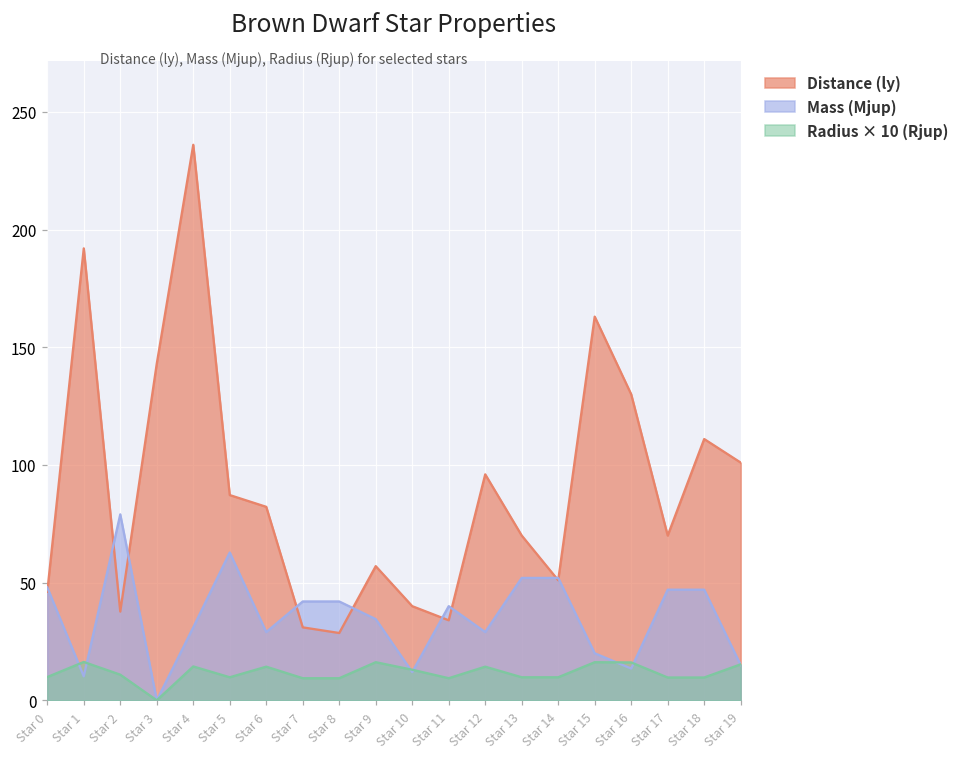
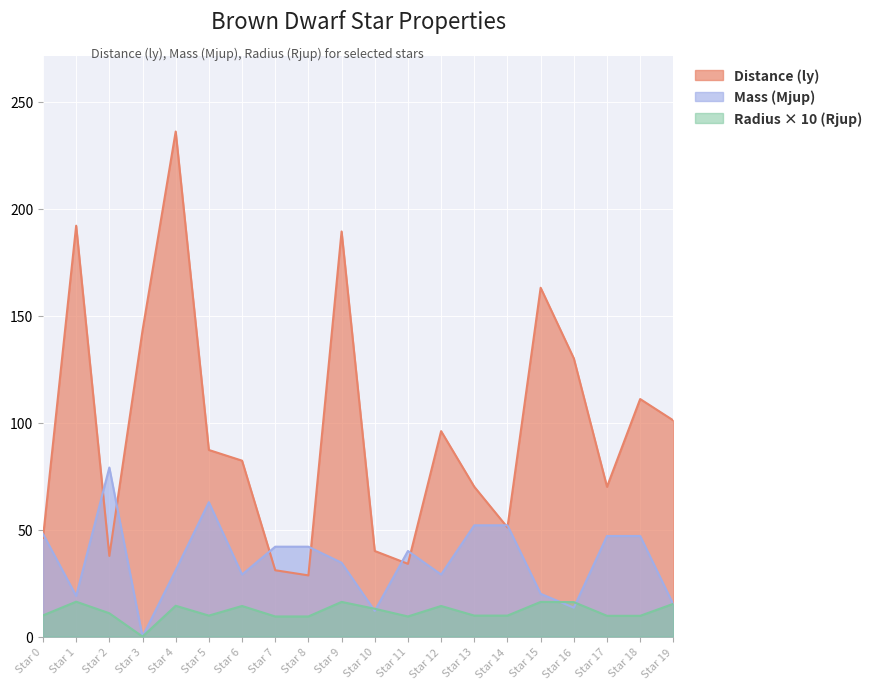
Mass (Mjup), Star 1: 10 -> 19
Distance (ly), Star 9: 57 -> 189
